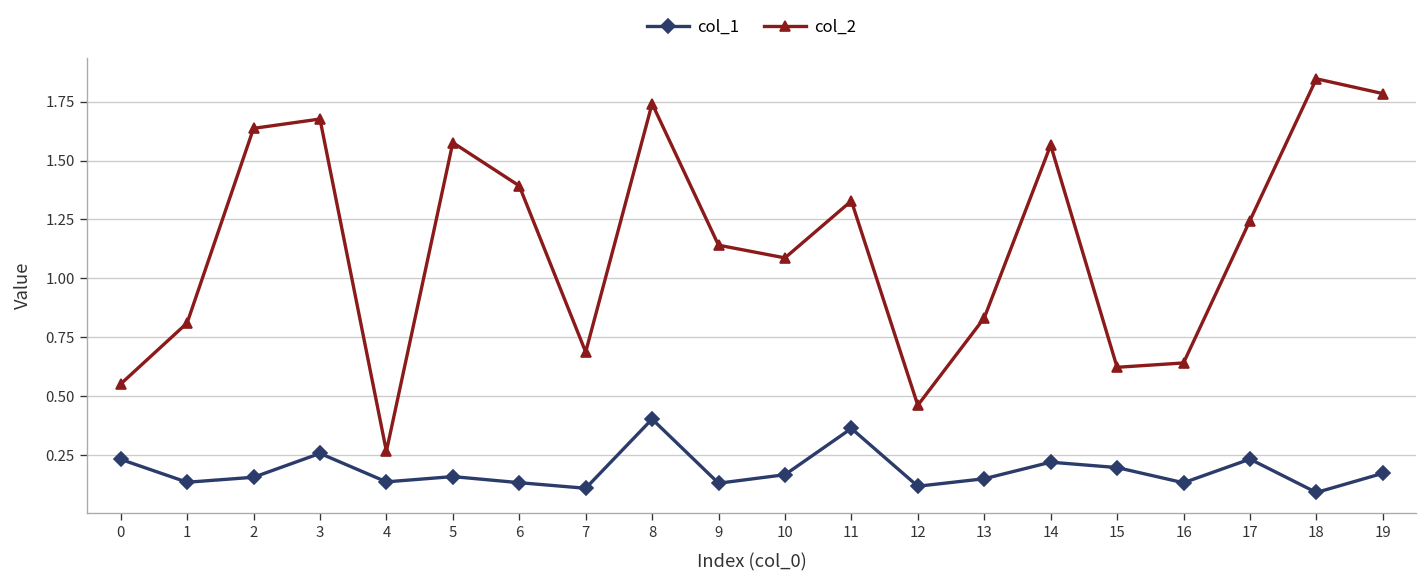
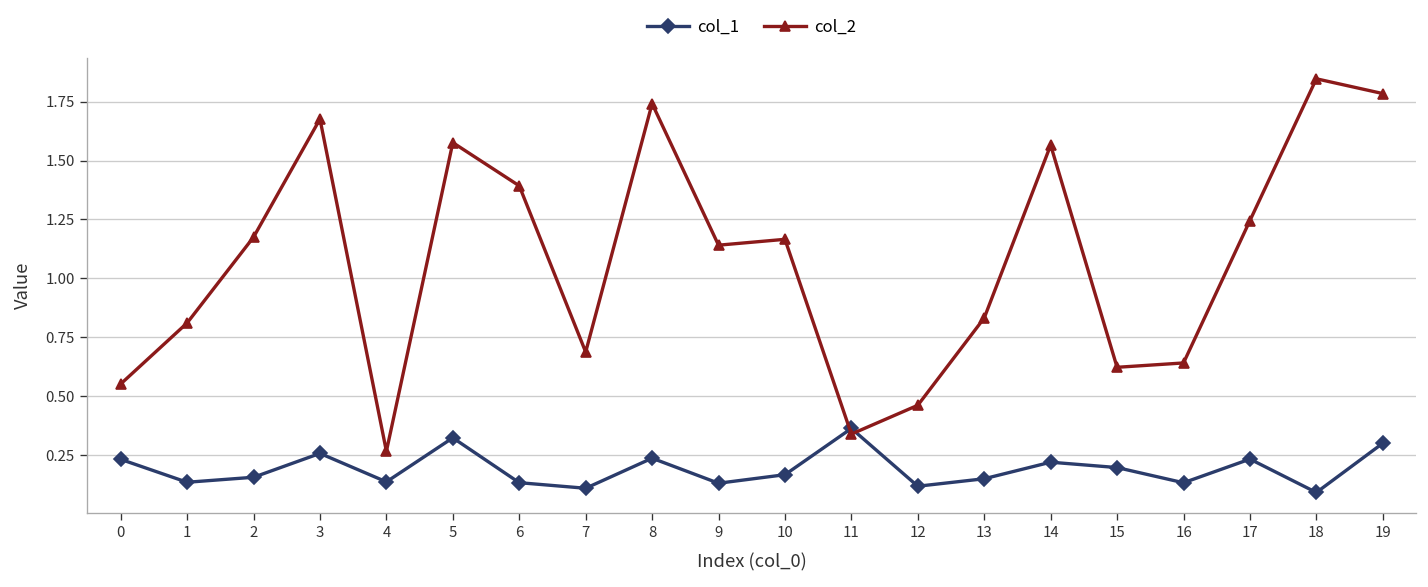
col_2, 2: 1.64 -> 1.17
col_1, 5: 0.16 -> 0.32
col_1, 8: 0.40 -> 0.24
col_2, 10: 1.09 -> 1.17
col_2, 11: 1.33 -> 0.34
col_1, 19: 0.17 -> 0.30
